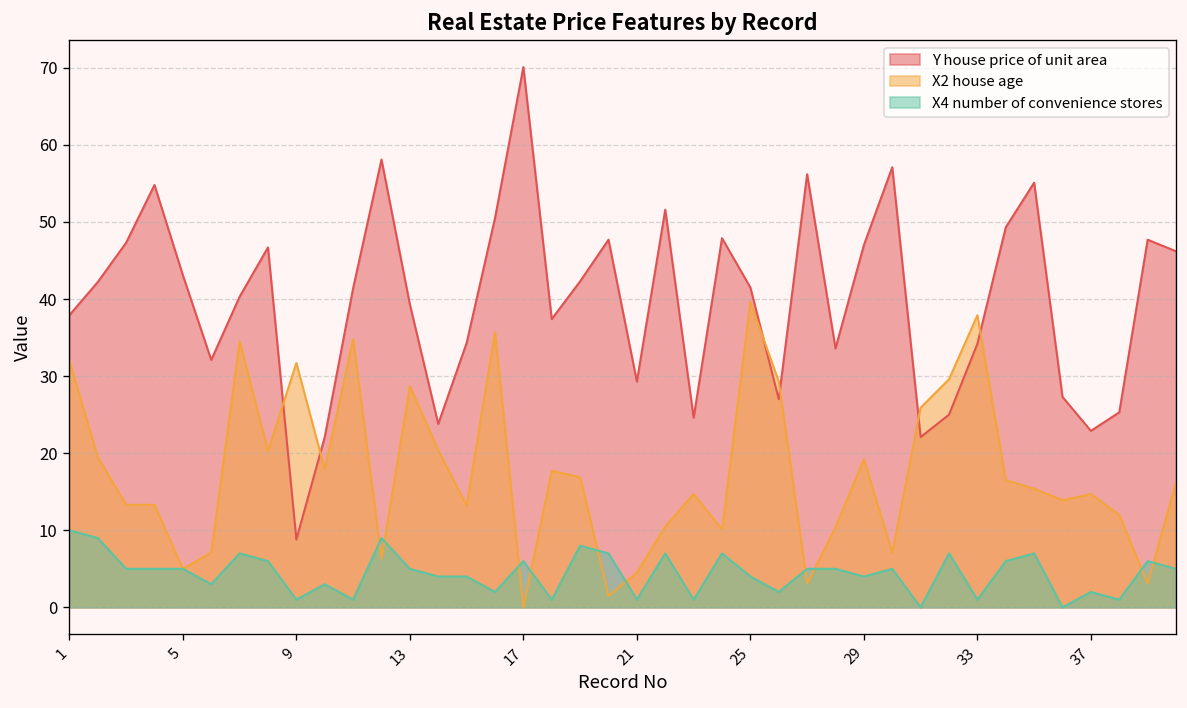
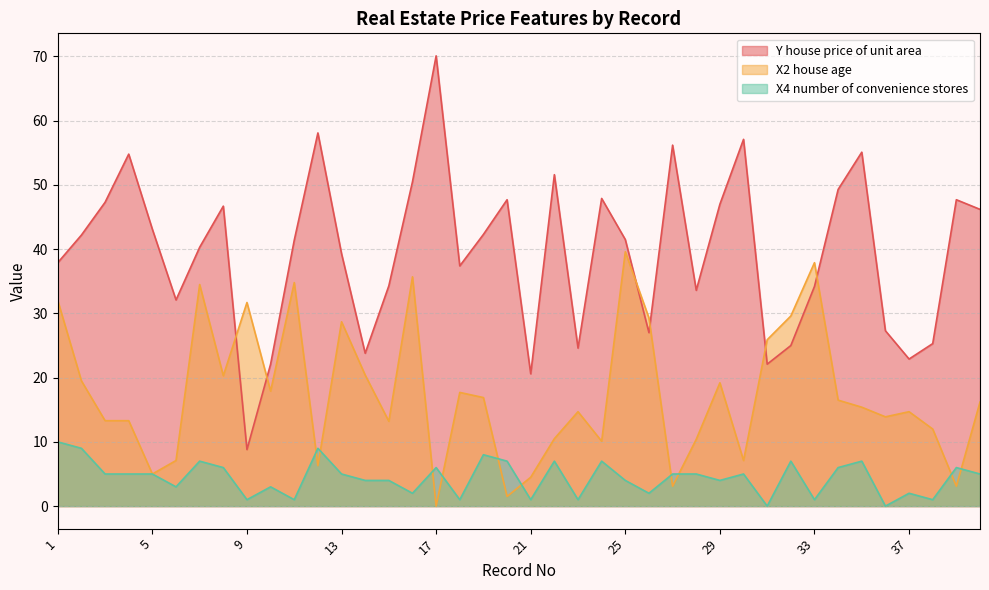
Y house price of unit area, 21: 29 -> 21
